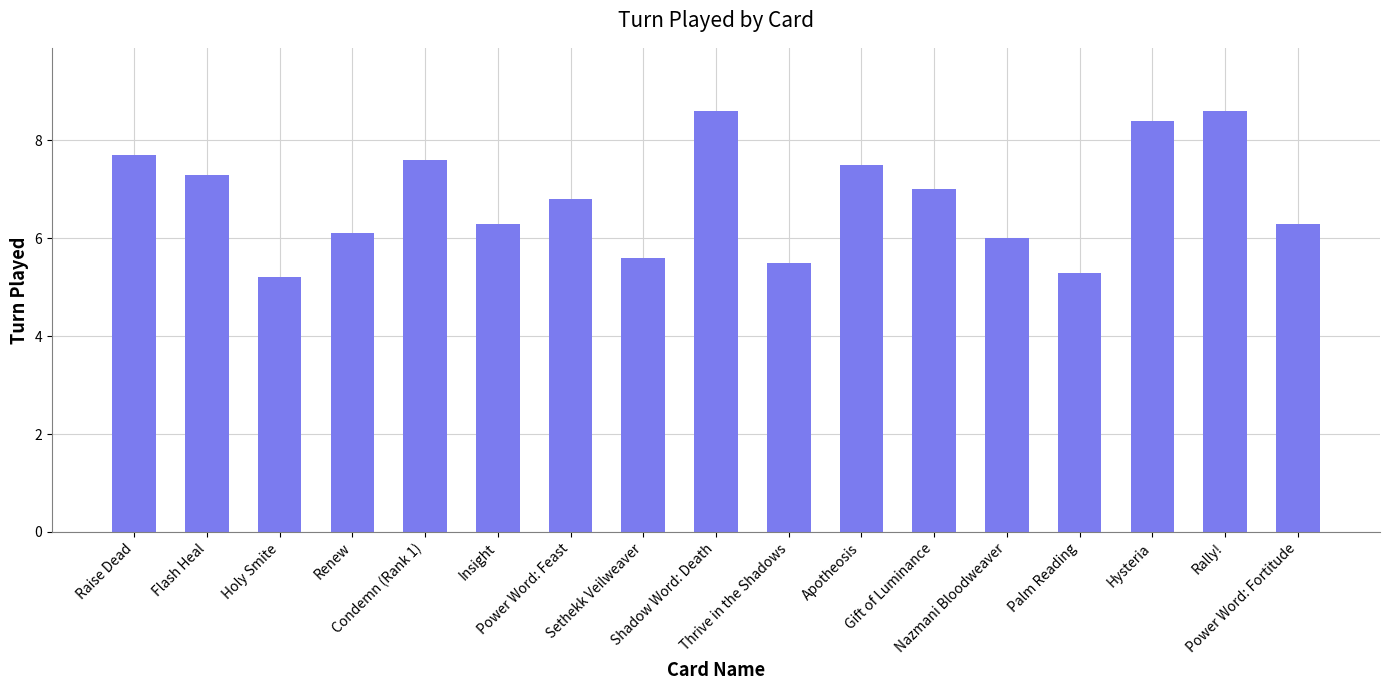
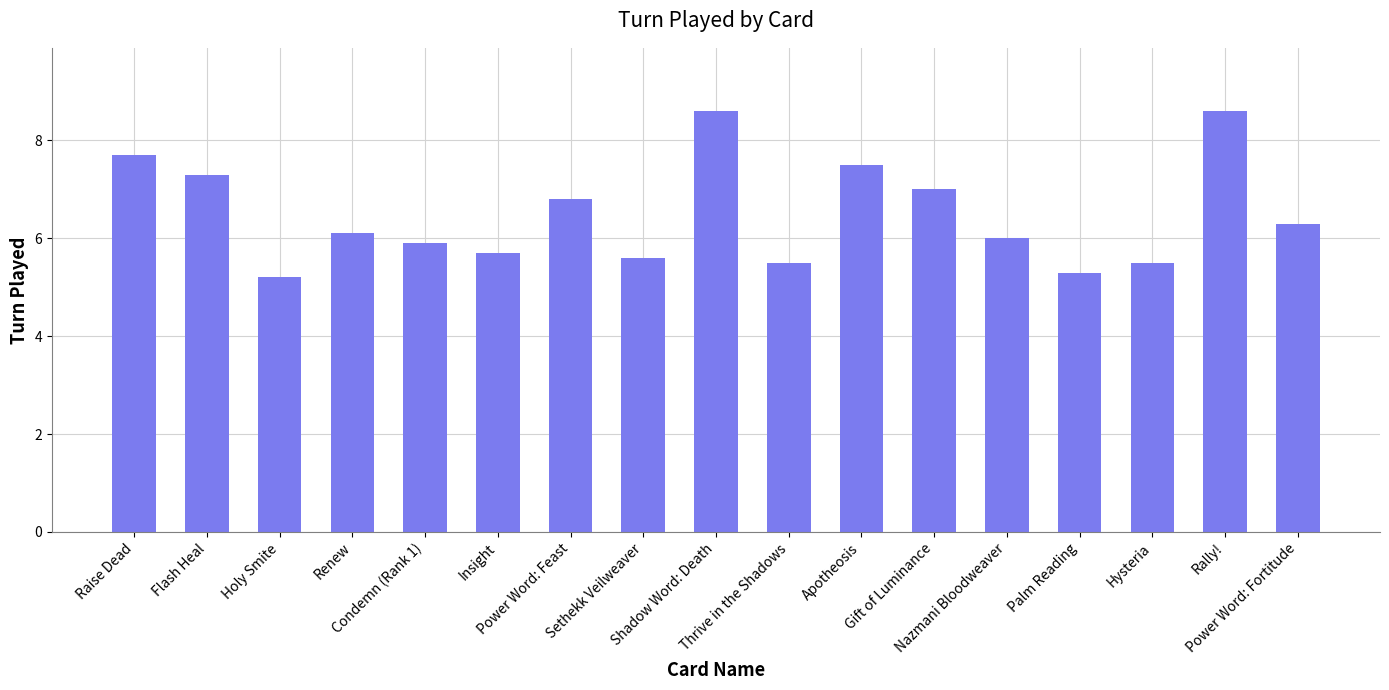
Condemn (Rank 1): 7.6 -> 5.9
Insight: 6.3 -> 5.7
Hysteria: 8.4 -> 5.5
